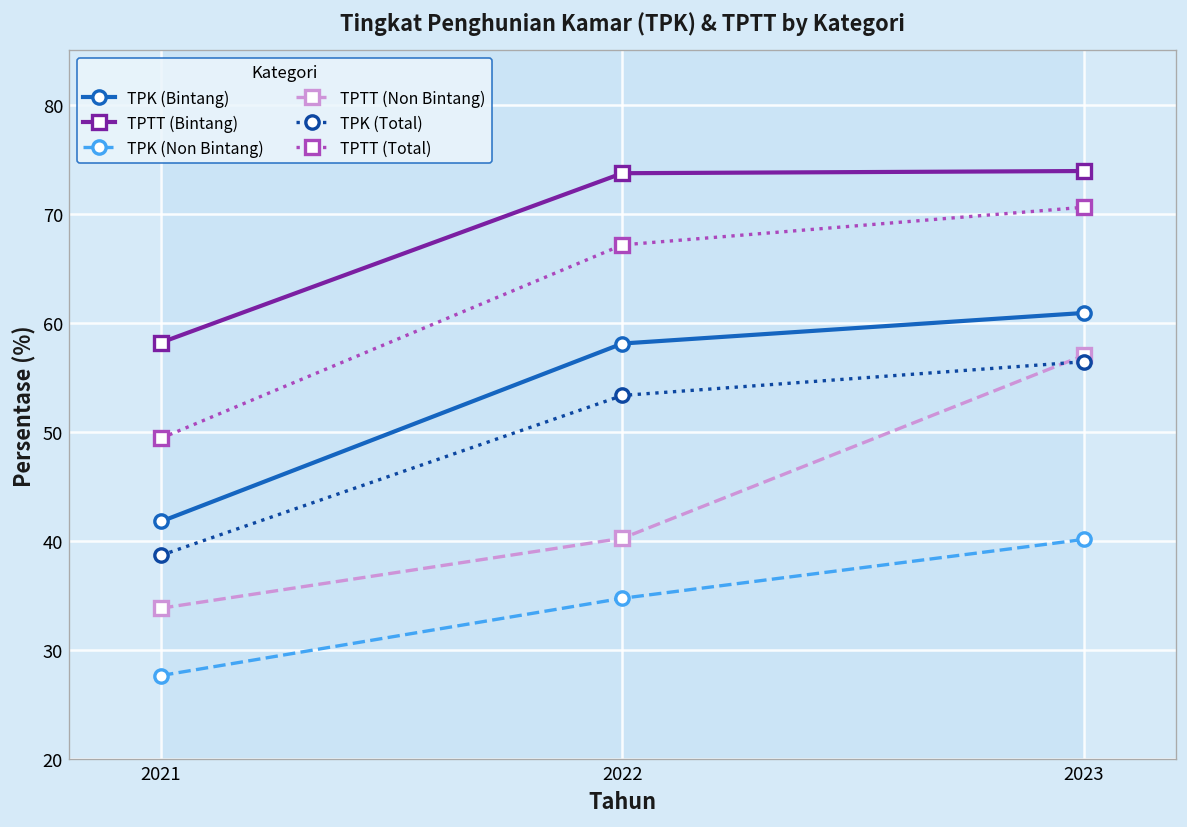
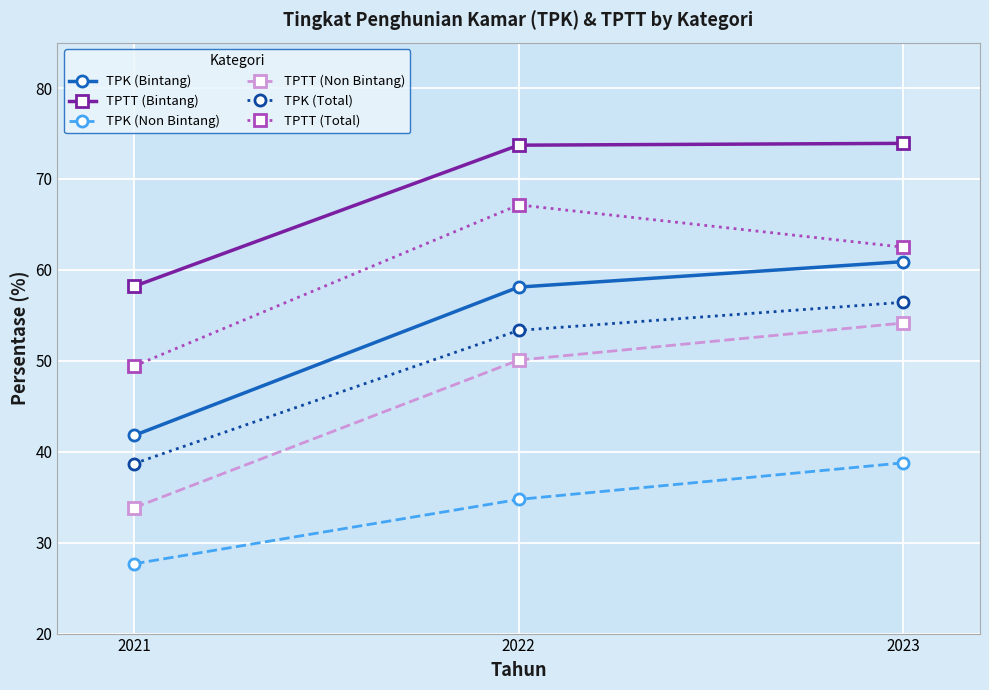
TPTT (Non Bintang), 2022: 40 -> 50
TPK (Non Bintang), 2023: 40 -> 39
TPTT (Non Bintang), 2023: 57 -> 54
TPTT (Total), 2023: 71 -> 63
